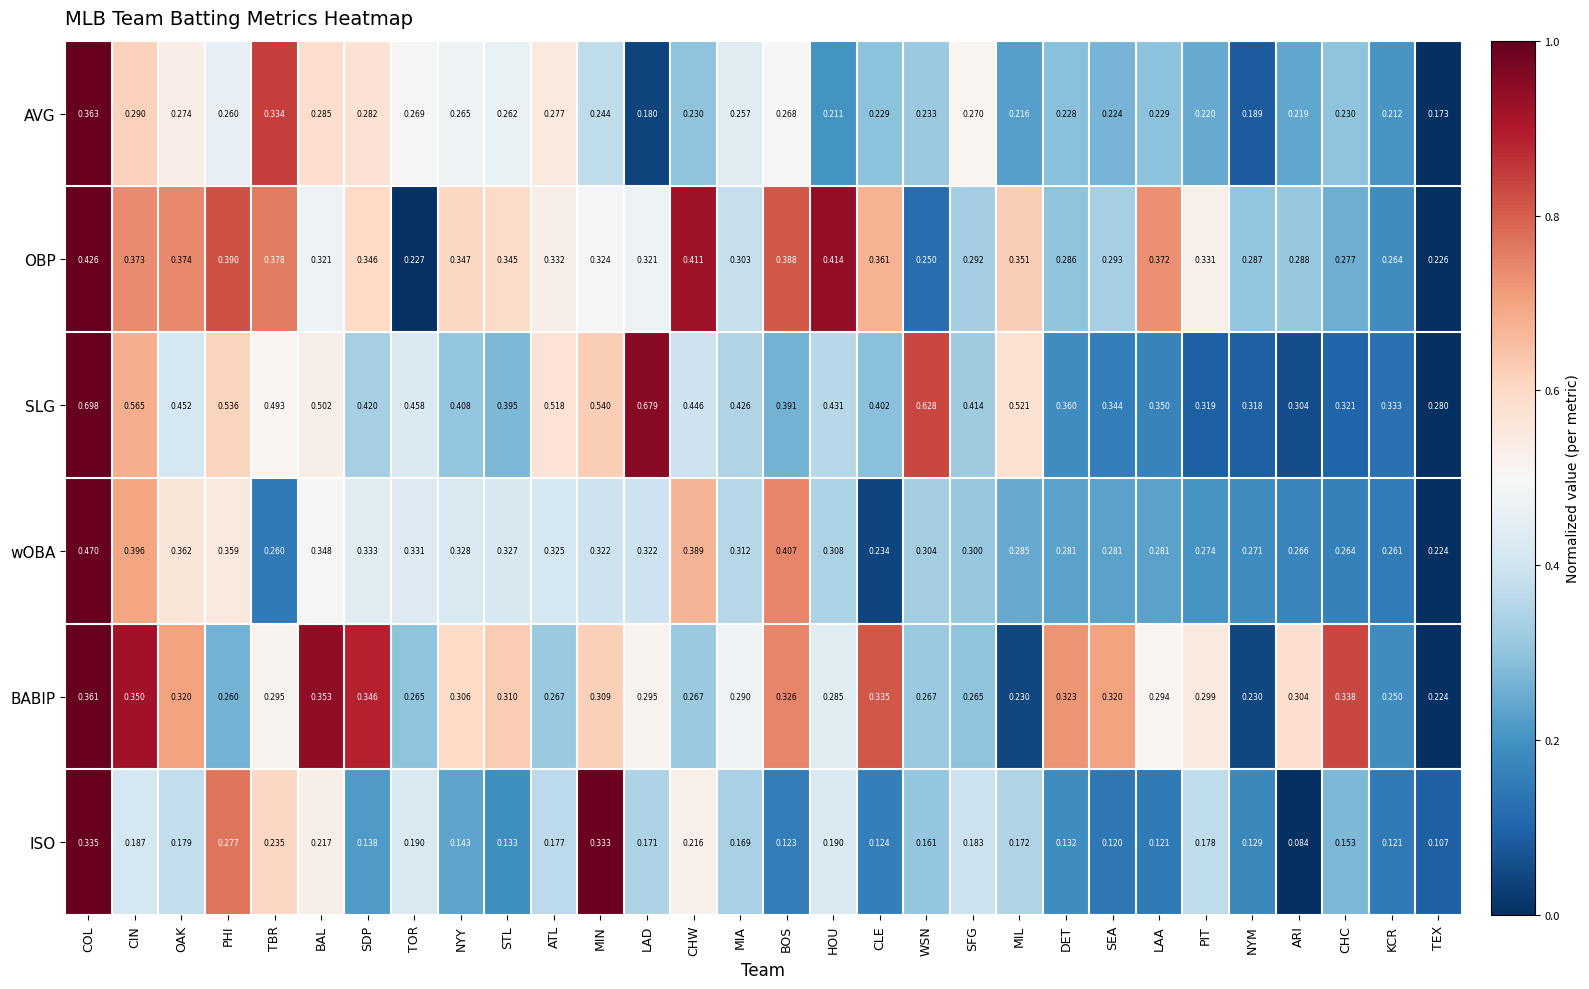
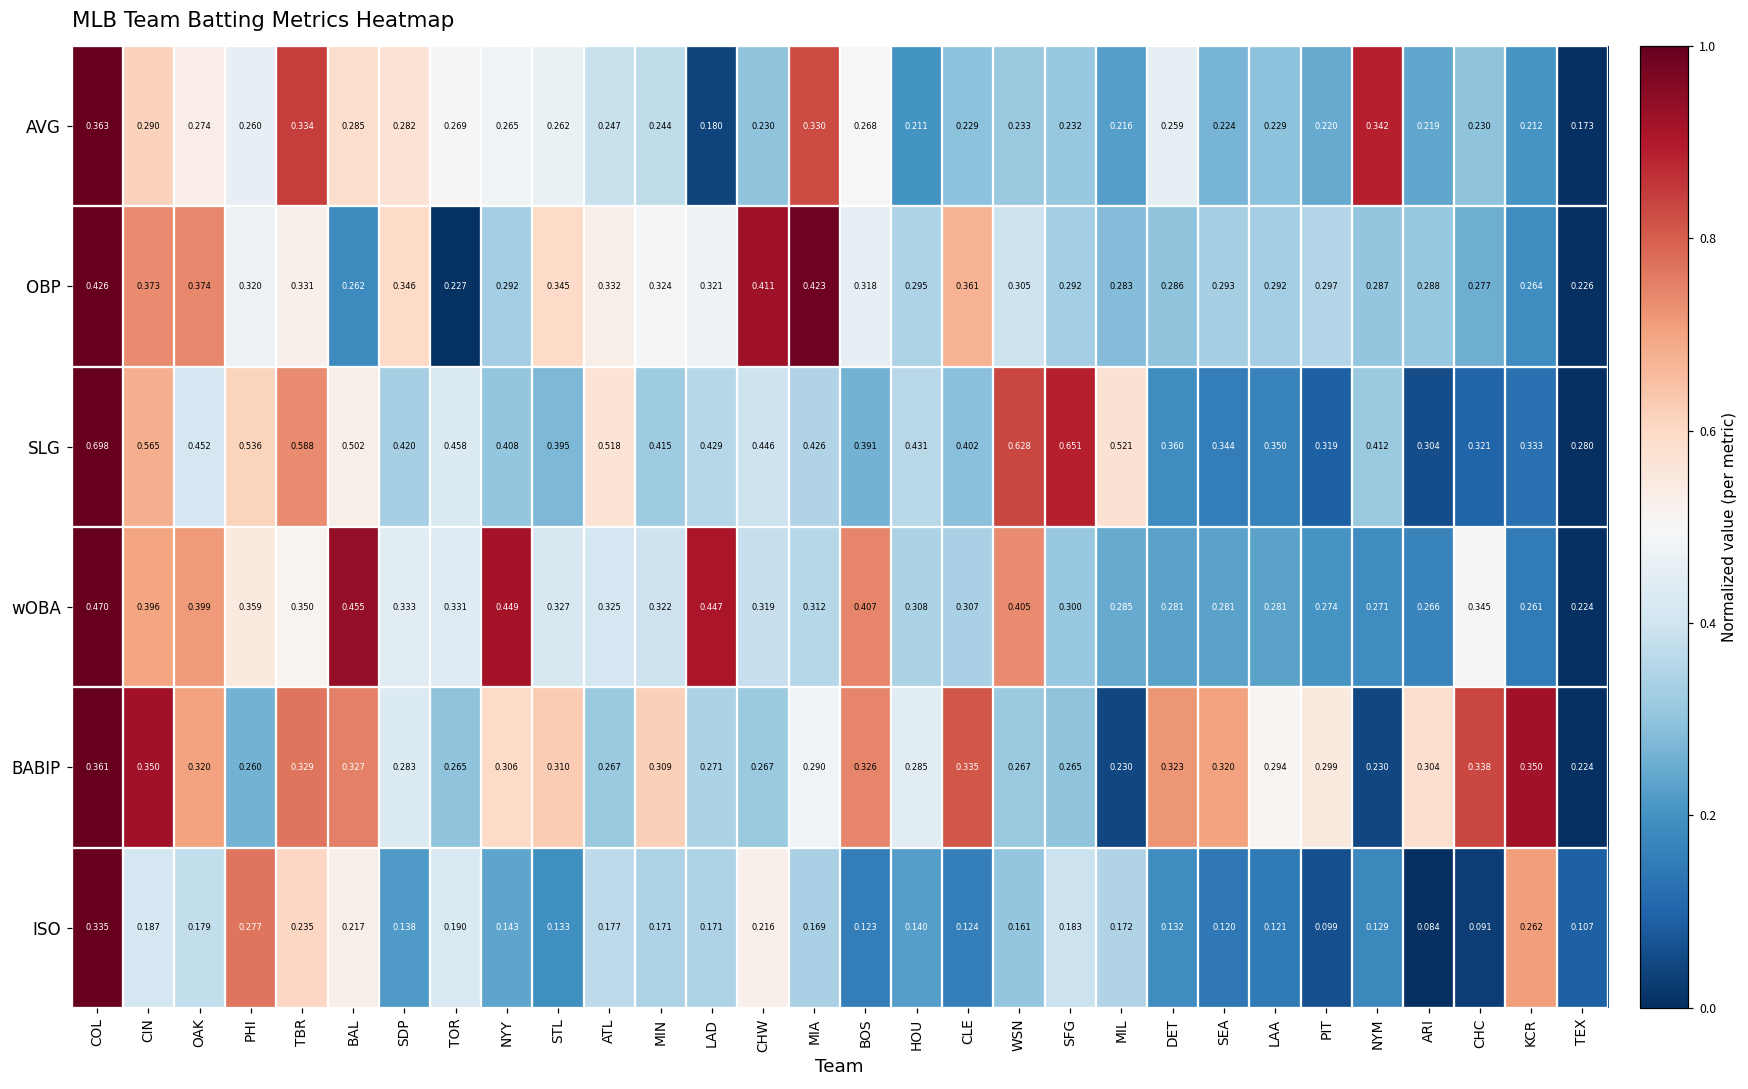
AVG, ATL: 0.277 -> 0.247
AVG, MIA: 0.257 -> 0.330
AVG, SFG: 0.270 -> 0.232
AVG, DET: 0.228 -> 0.259
AVG, NYM: 0.189 -> 0.342
OBP, PHI: 0.390 -> 0.320
OBP, TBR: 0.378 -> 0.331
OBP, BAL: 0.321 -> 0.262
OBP, NYY: 0.347 -> 0.292
OBP, MIA: 0.303 -> 0.423
OBP, BOS: 0.388 -> 0.318
OBP, HOU: 0.414 -> 0.295
OBP, WSN: 0.250 -> 0.305
OBP, MIL: 0.351 -> 0.283
OBP, LAA: 0.372 -> 0.292
OBP, PIT: 0.331 -> 0.297
SLG, TBR: 0.493 -> 0.588
SLG, MIN: 0.540 -> 0.415
SLG, LAD: 0.679 -> 0.429
SLG, SFG: 0.414 -> 0.651
SLG, NYM: 0.318 -> 0.412
wOBA, OAK: 0.362 -> 0.399
wOBA, TBR: 0.260 -> 0.350
wOBA, BAL: 0.348 -> 0.455
wOBA, NYY: 0.328 -> 0.449
wOBA, LAD: 0.322 -> 0.447
wOBA, CHW: 0.389 -> 0.319
wOBA, CLE: 0.234 -> 0.307
wOBA, WSN: 0.304 -> 0.405
wOBA, CHC: 0.264 -> 0.345
BABIP, TBR: 0.295 -> 0.329
BABIP, BAL: 0.353 -> 0.327
BABIP, SDP: 0.346 -> 0.283
BABIP, LAD: 0.295 -> 0.271
BABIP, KCR: 0.250 -> 0.350
ISO, MIN: 0.333 -> 0.171
ISO, HOU: 0.190 -> 0.140
ISO, PIT: 0.178 -> 0.099
ISO, CHC: 0.153 -> 0.091
ISO, KCR: 0.121 -> 0.262
